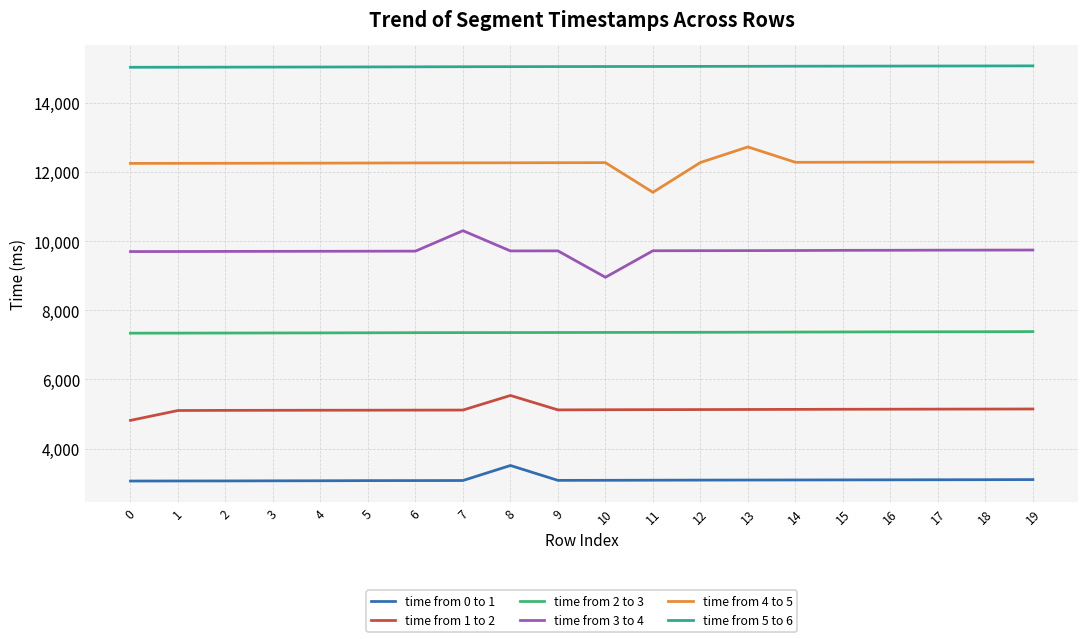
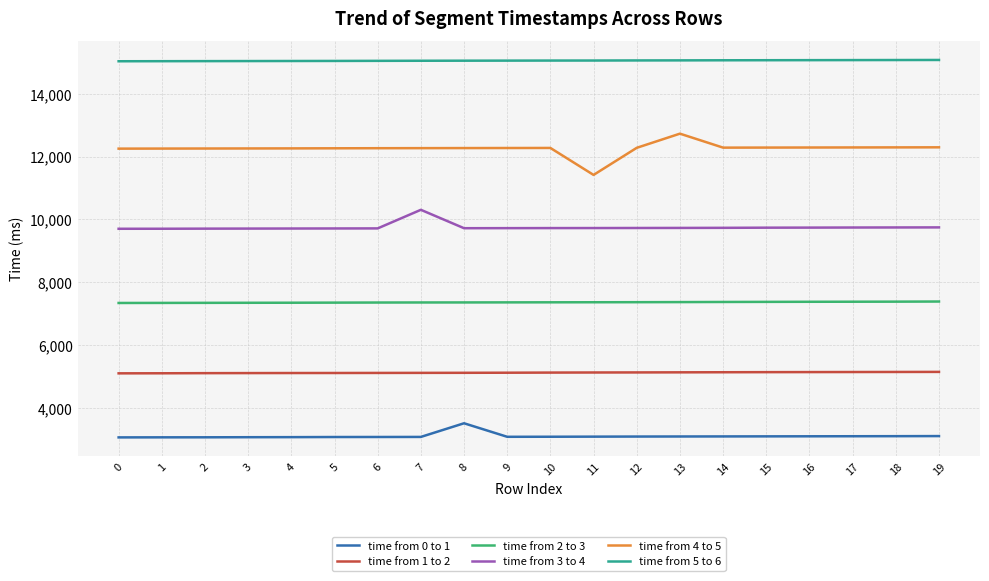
time from 1 to 2, 0: 4,800 -> 5,100
time from 1 to 2, 8: 5,500 -> 5,100
time from 3 to 4, 10: 9,000 -> 9,700
